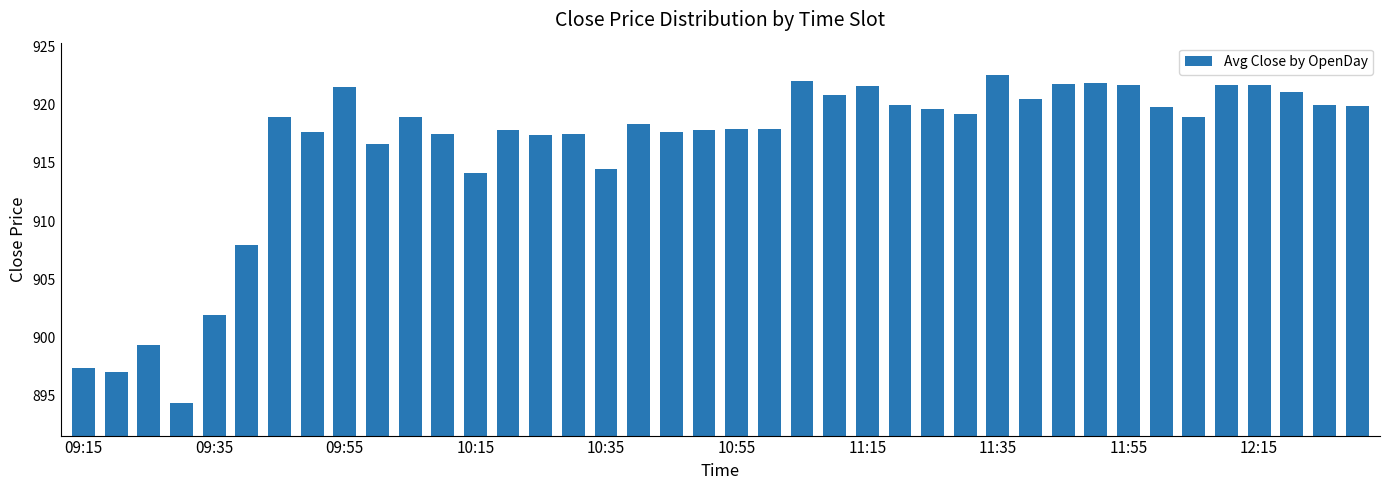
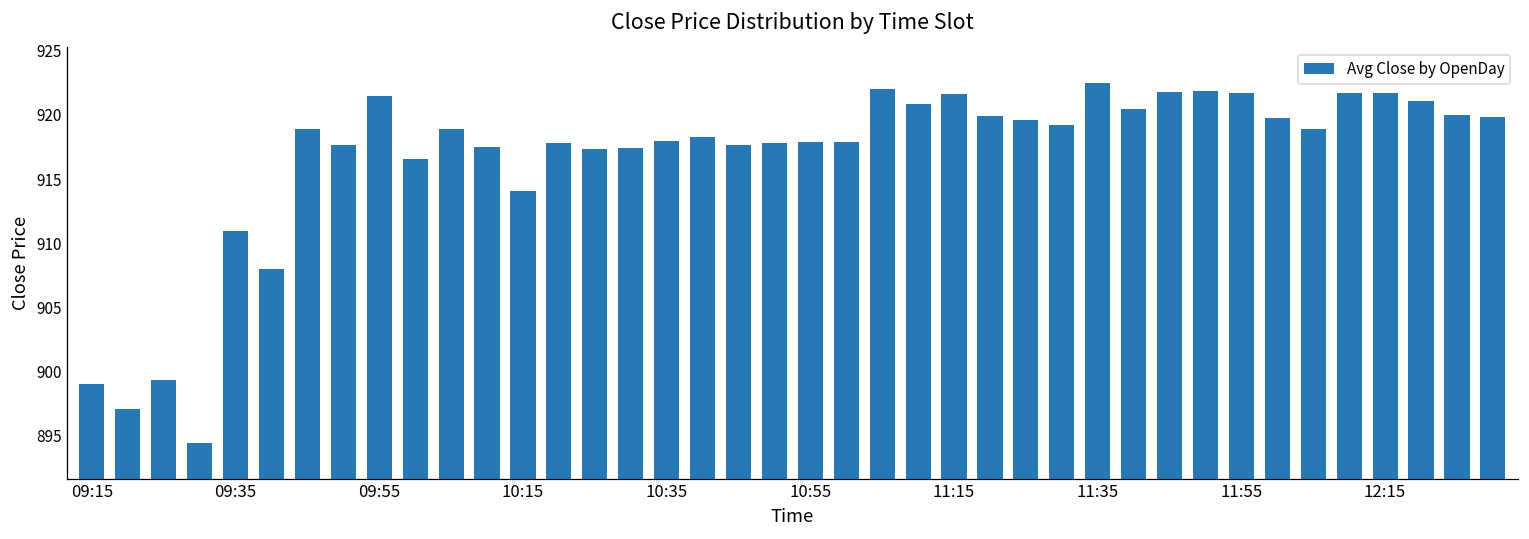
09:15: 897.4 -> 899.0
09:35: 902.0 -> 911.0
10:35: 914.5 -> 918.0
